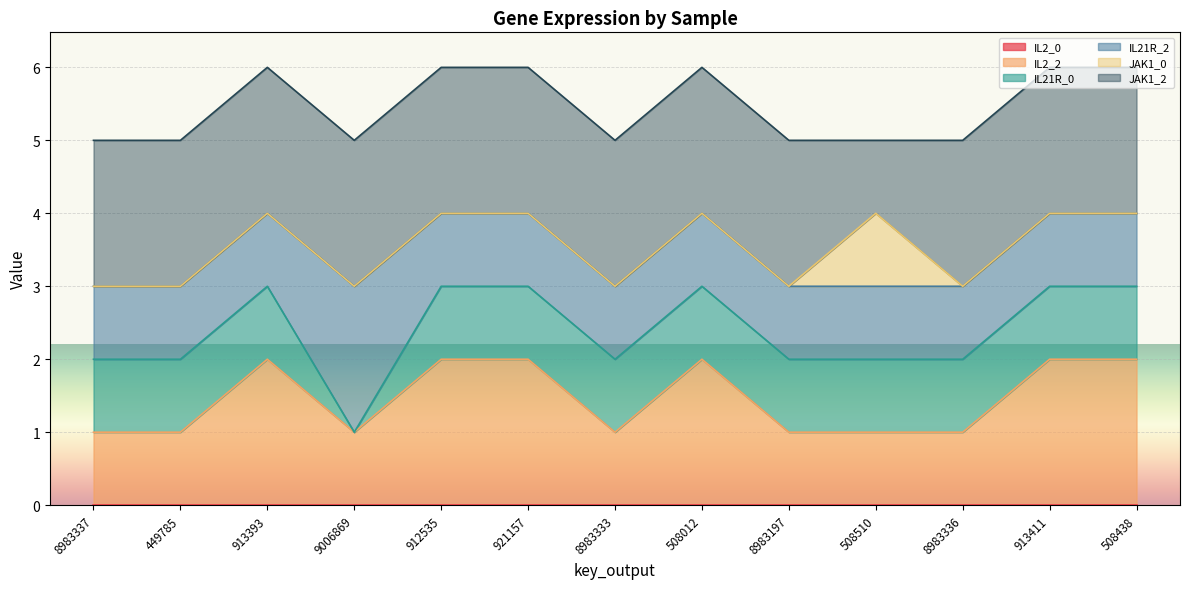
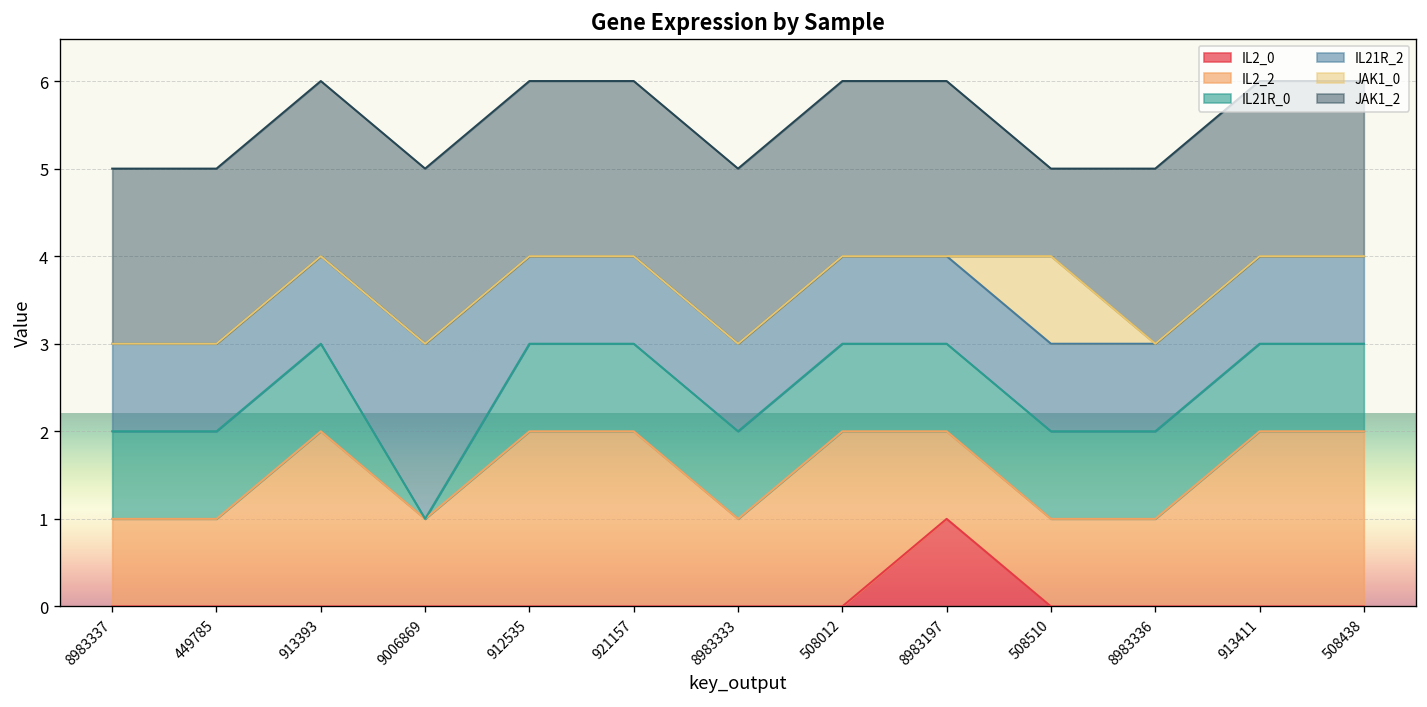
IL2_0, 8983197: 0 -> 1
